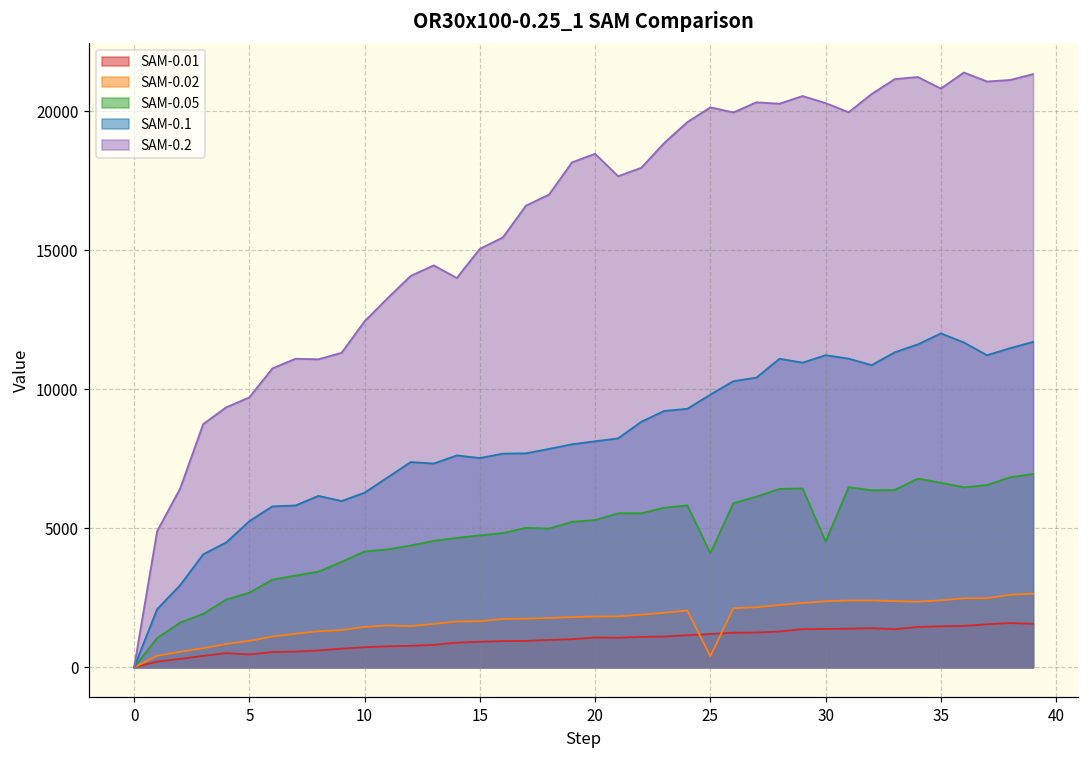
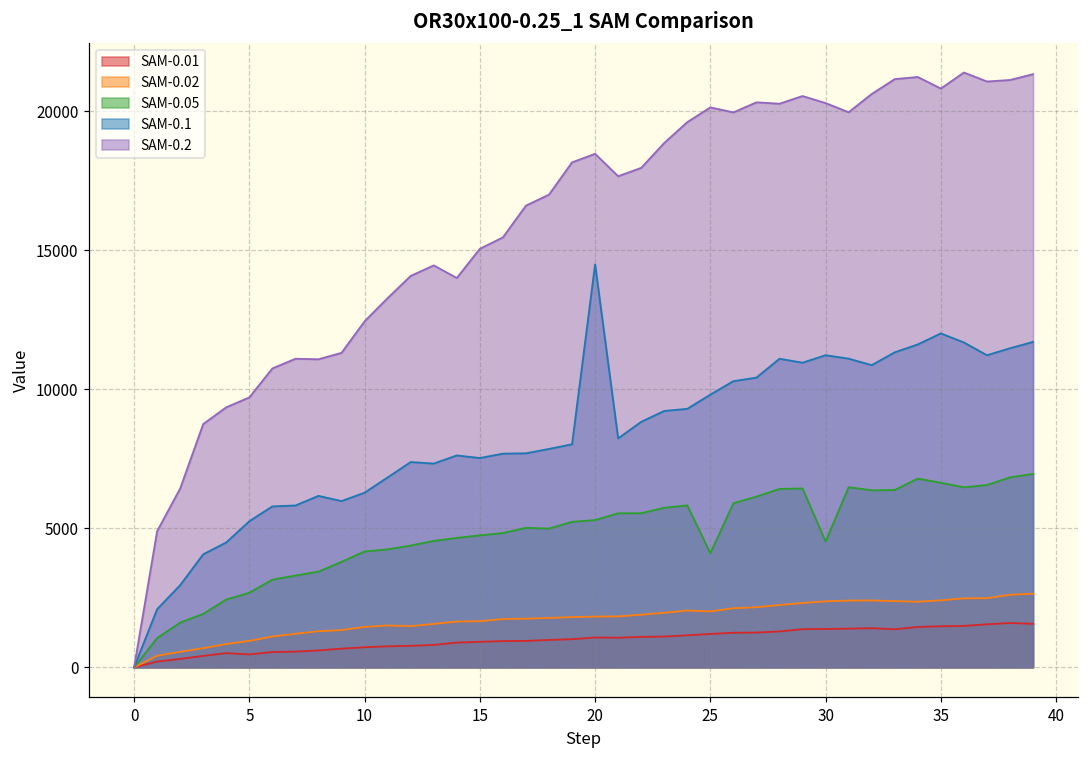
SAM-0.1, 20: 8100 -> 14500
SAM-0.02, 25: 400 -> 2000
